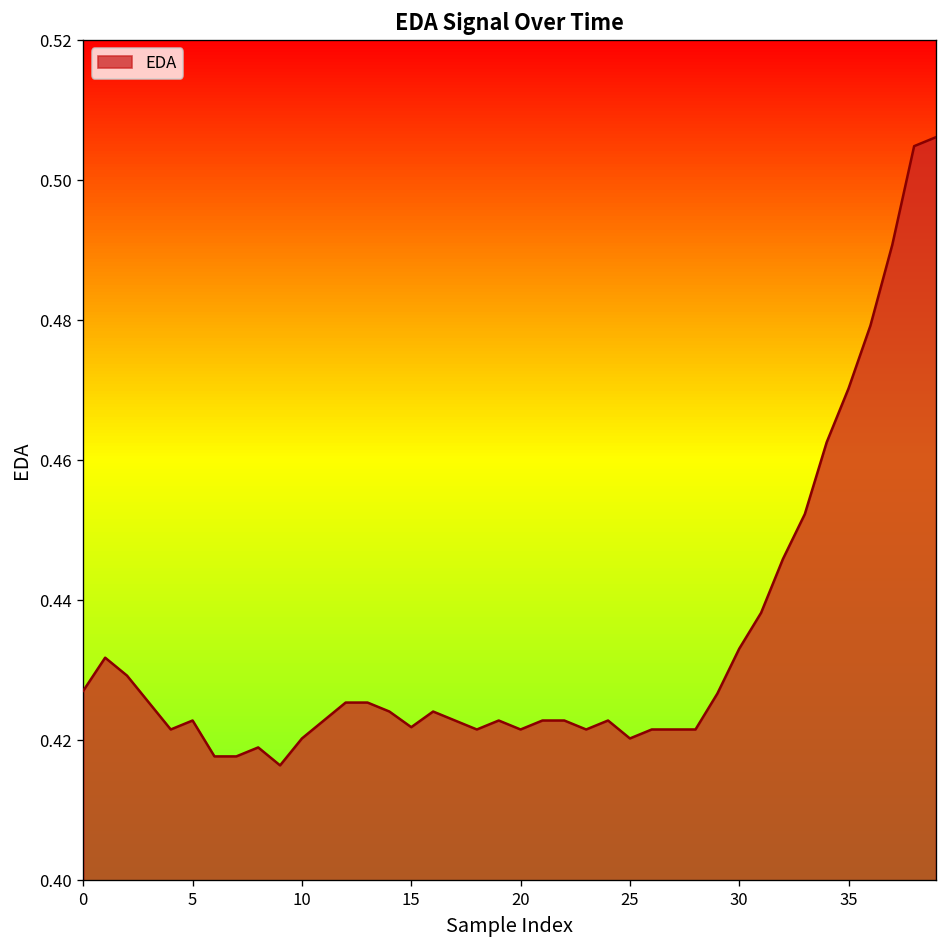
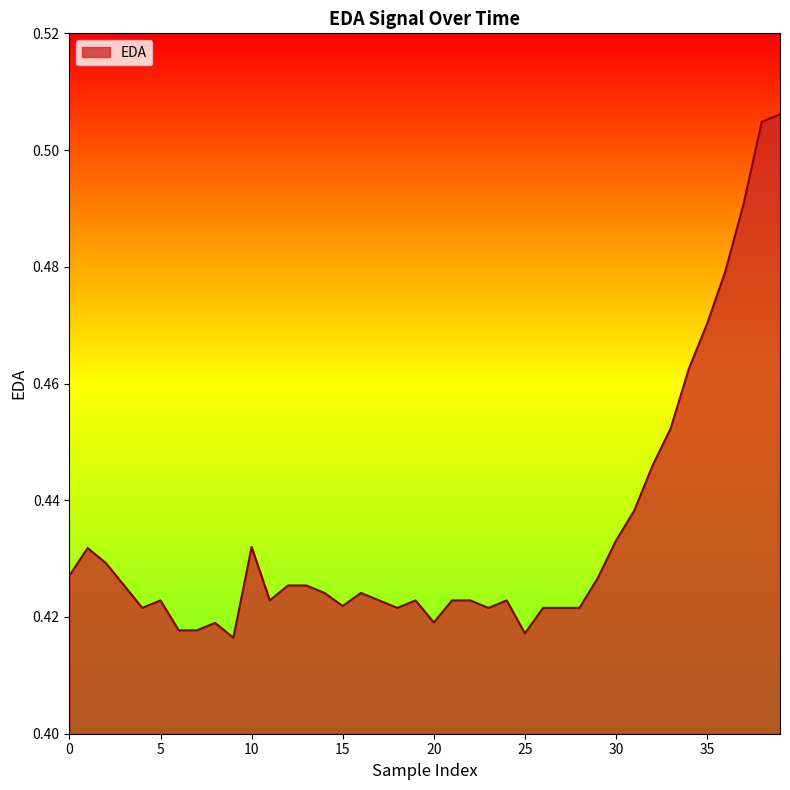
10: 0.420 -> 0.432
20: 0.422 -> 0.419
25: 0.420 -> 0.417
